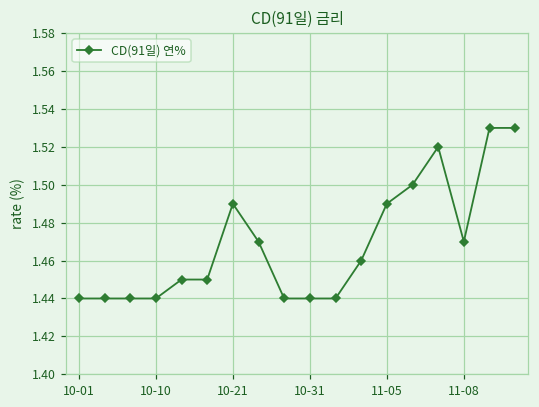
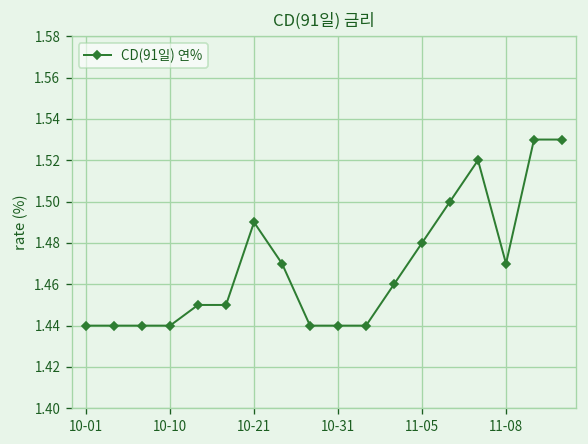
11-05: 1.49 -> 1.48
